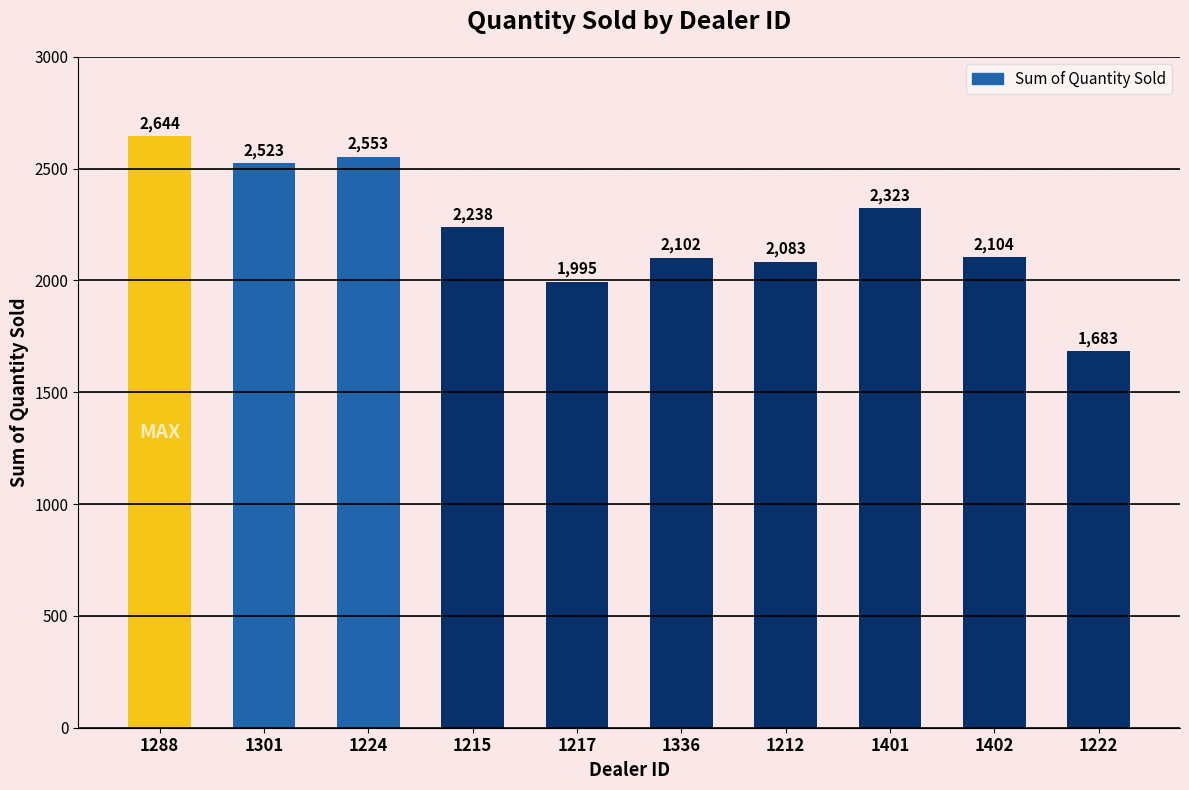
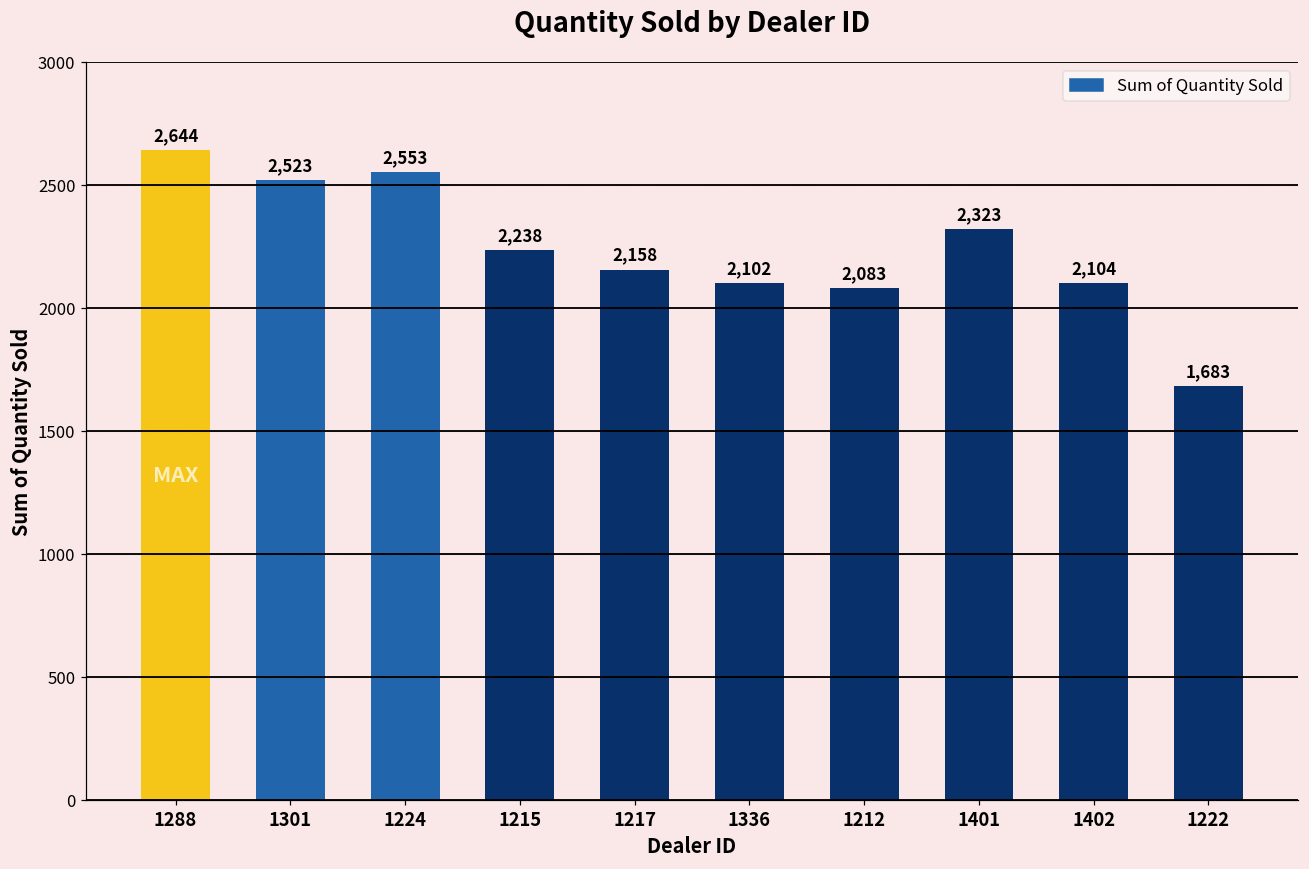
1217: 1,995 -> 2,158
